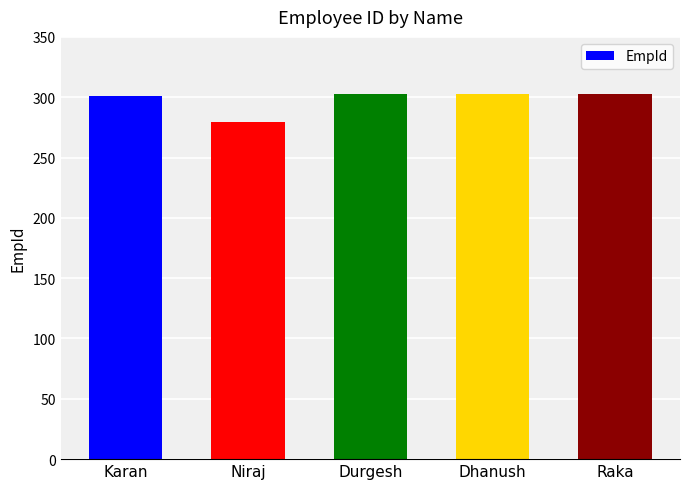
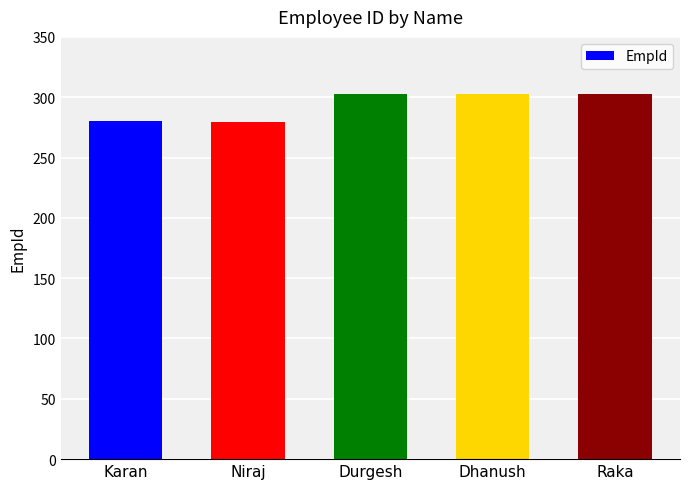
Karan: 301 -> 280
